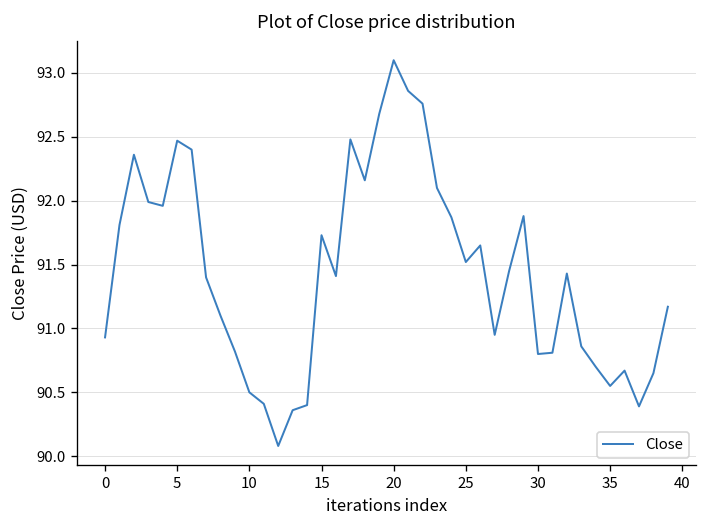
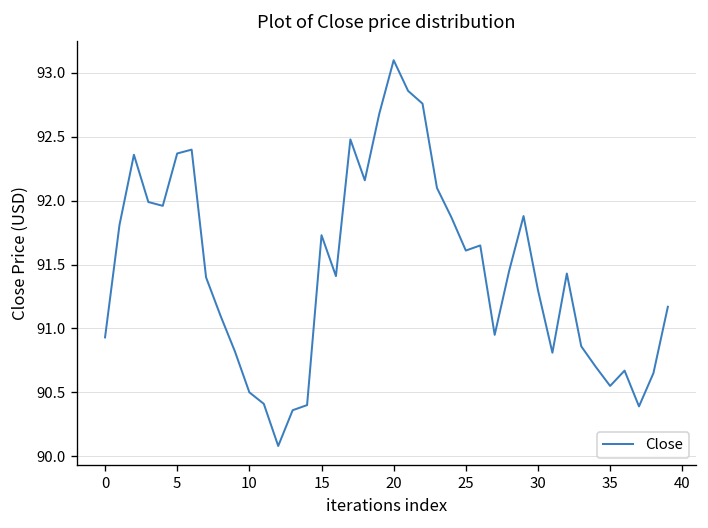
5: 92.47 -> 92.37
25: 91.52 -> 91.61
30: 90.8 -> 91.3
